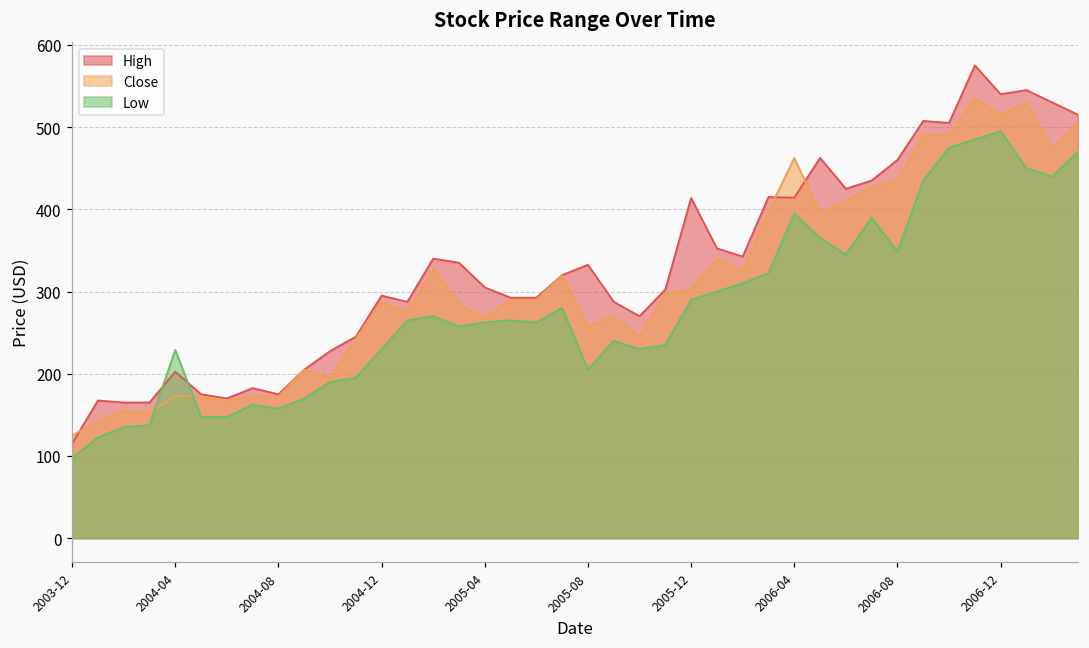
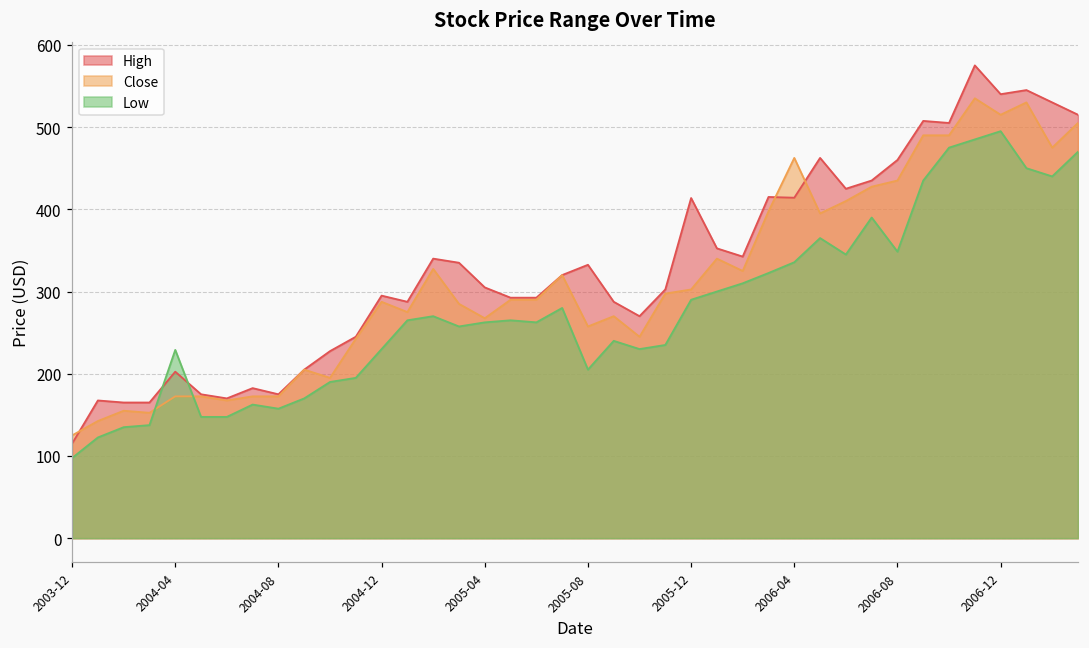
Low, 2006-04: 400 -> 340
